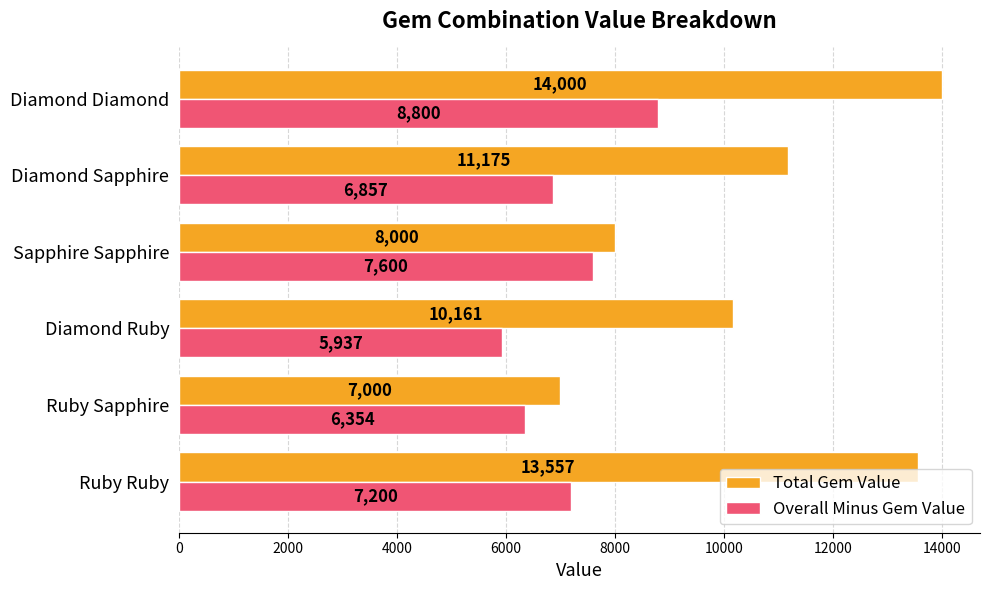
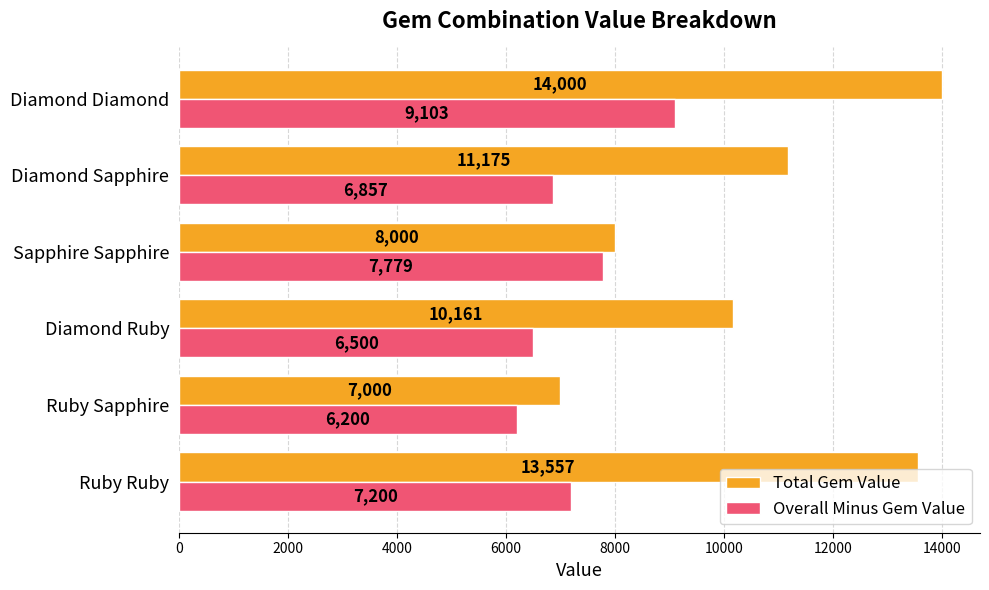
Overall Minus Gem Value, Diamond Diamond: 8,800 -> 9,103
Overall Minus Gem Value, Sapphire Sapphire: 7,600 -> 7,779
Overall Minus Gem Value, Diamond Ruby: 5,937 -> 6,500
Overall Minus Gem Value, Ruby Sapphire: 6,354 -> 6,200
